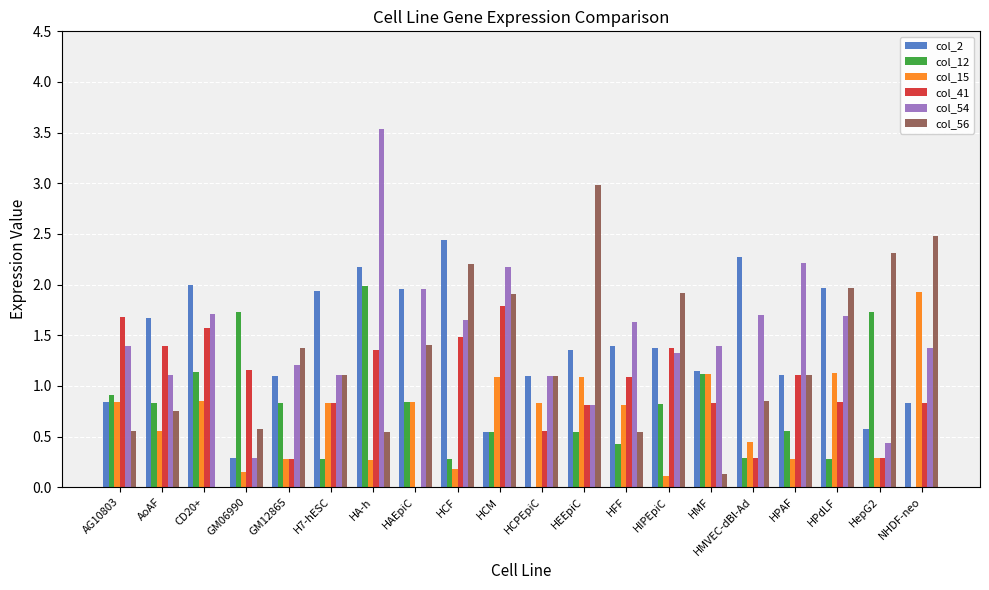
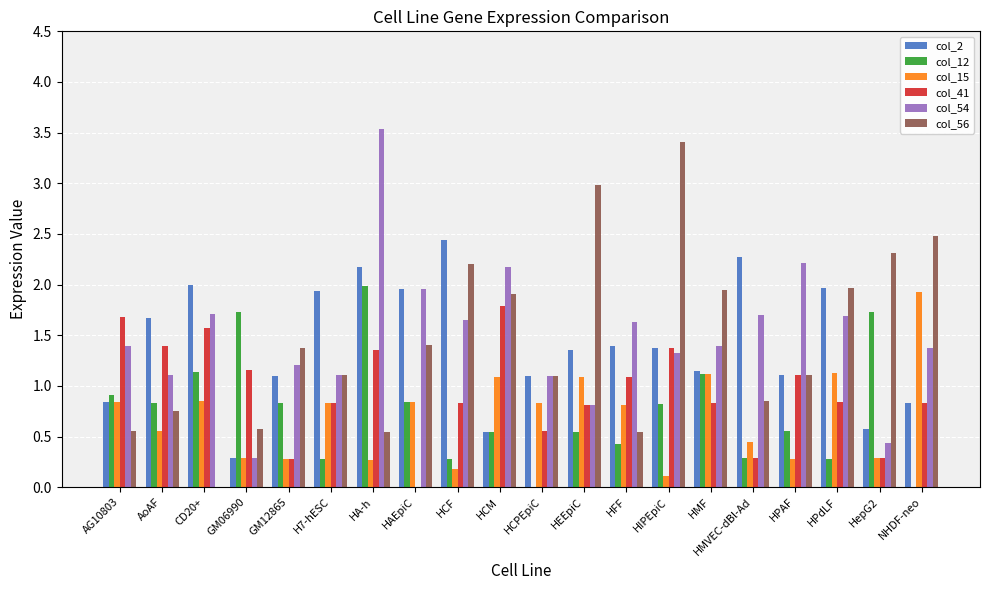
col_15, GM06990: 0.15 -> 0.29
col_41, HCF: 1.48 -> 0.83
col_56, HIPEpiC: 1.92 -> 3.40
col_56, HMF: 0.13 -> 1.95
